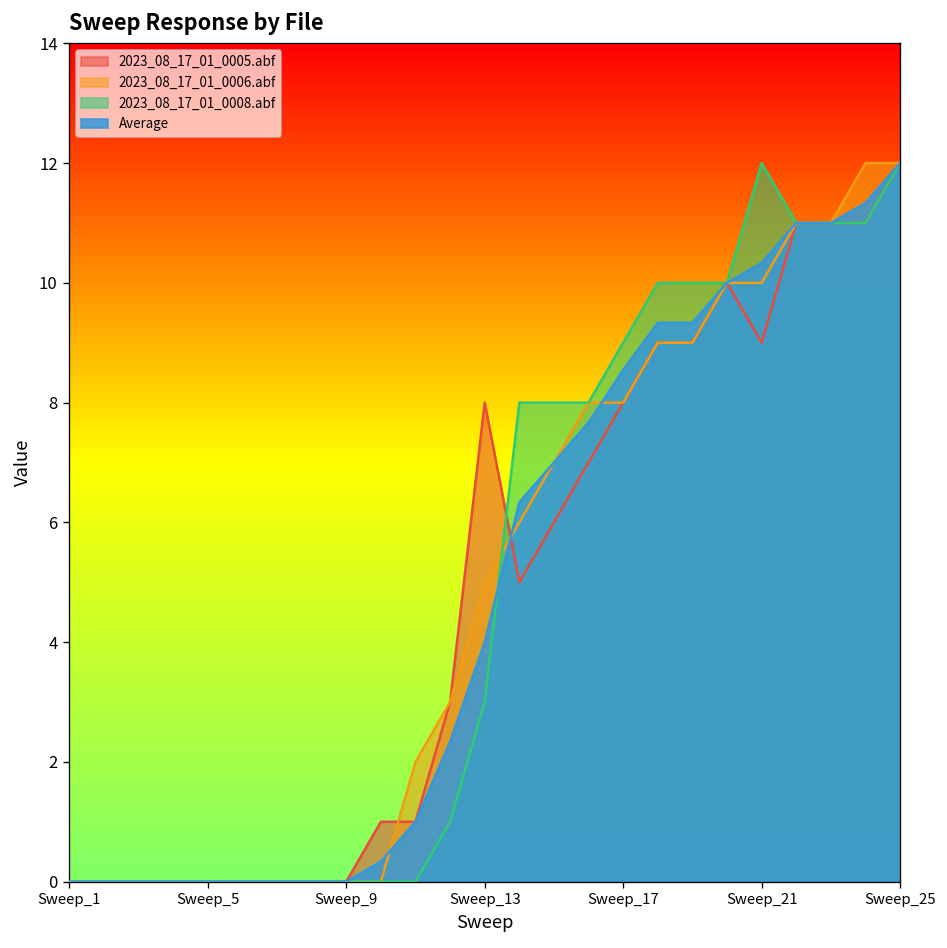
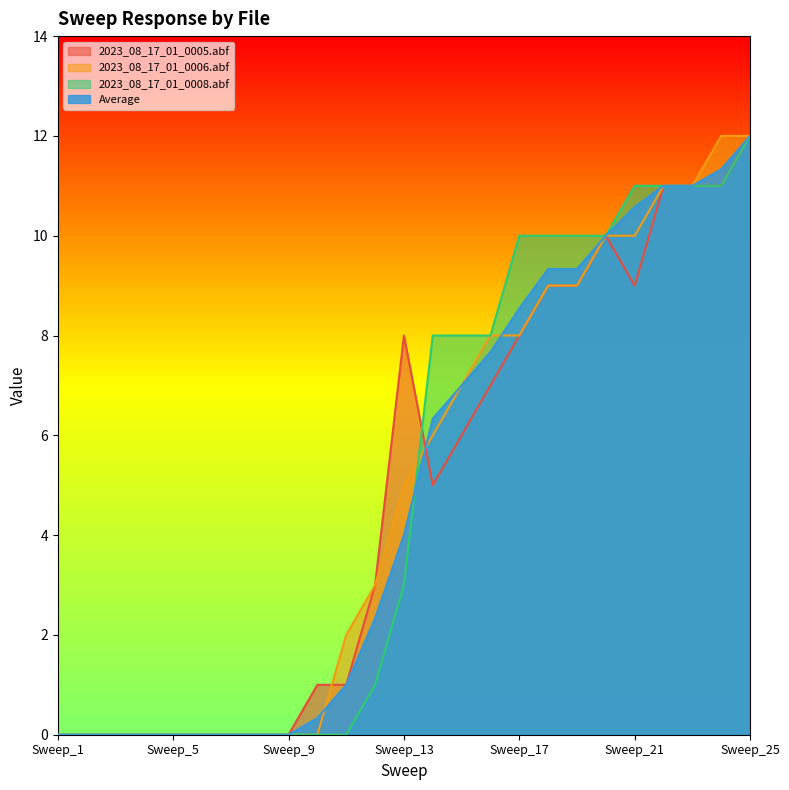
2023_08_17_01_0008.abf, Sweep_17: 9 -> 10
2023_08_17_01_0008.abf, Sweep_21: 12 -> 11
Average, Sweep_21: 10.3 -> 10.6
